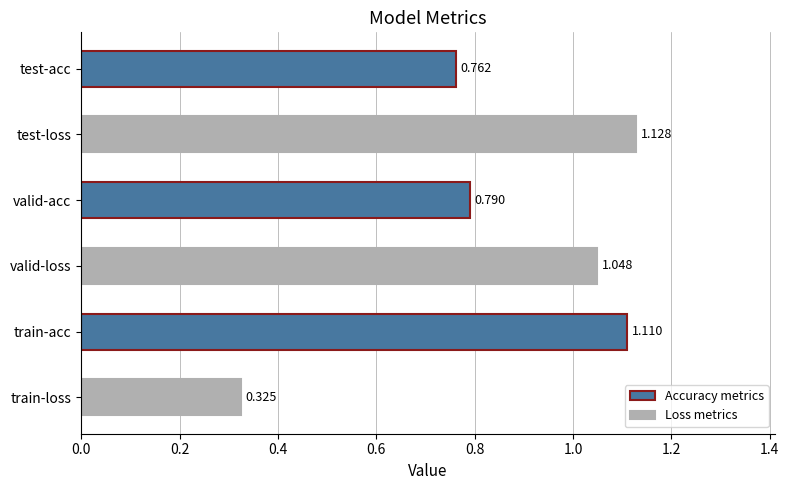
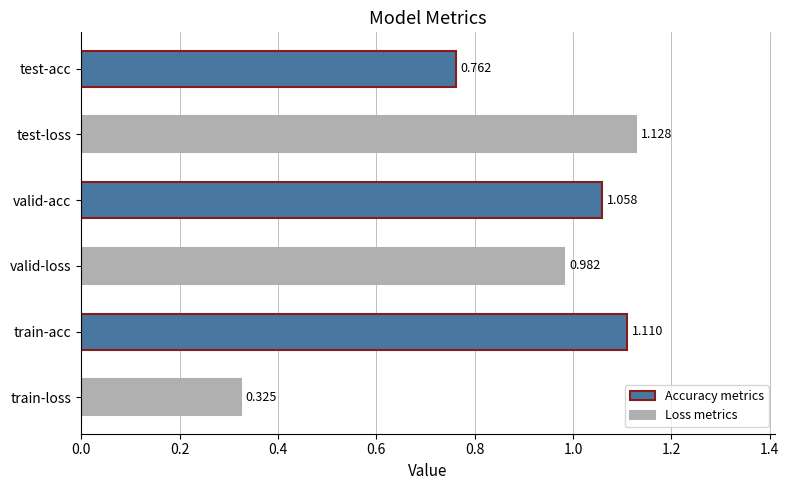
valid-acc: 0.790 -> 1.058
valid-loss: 1.048 -> 0.982
